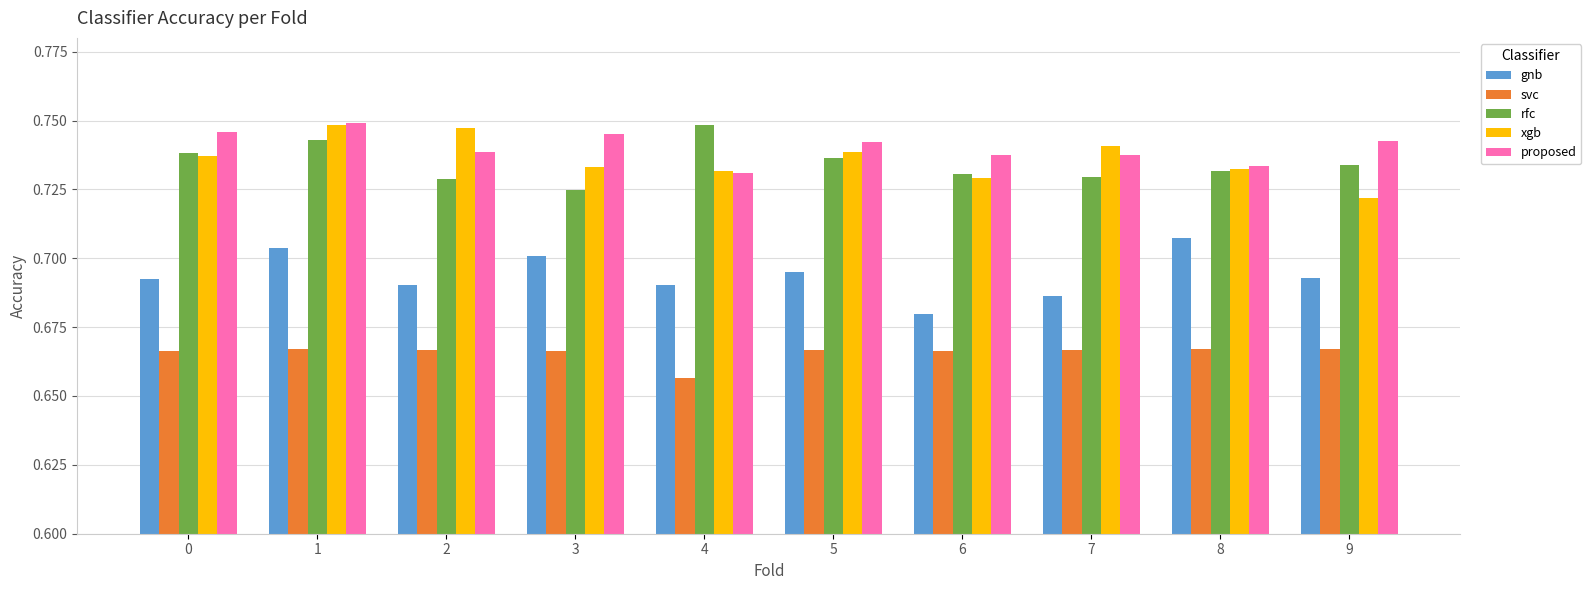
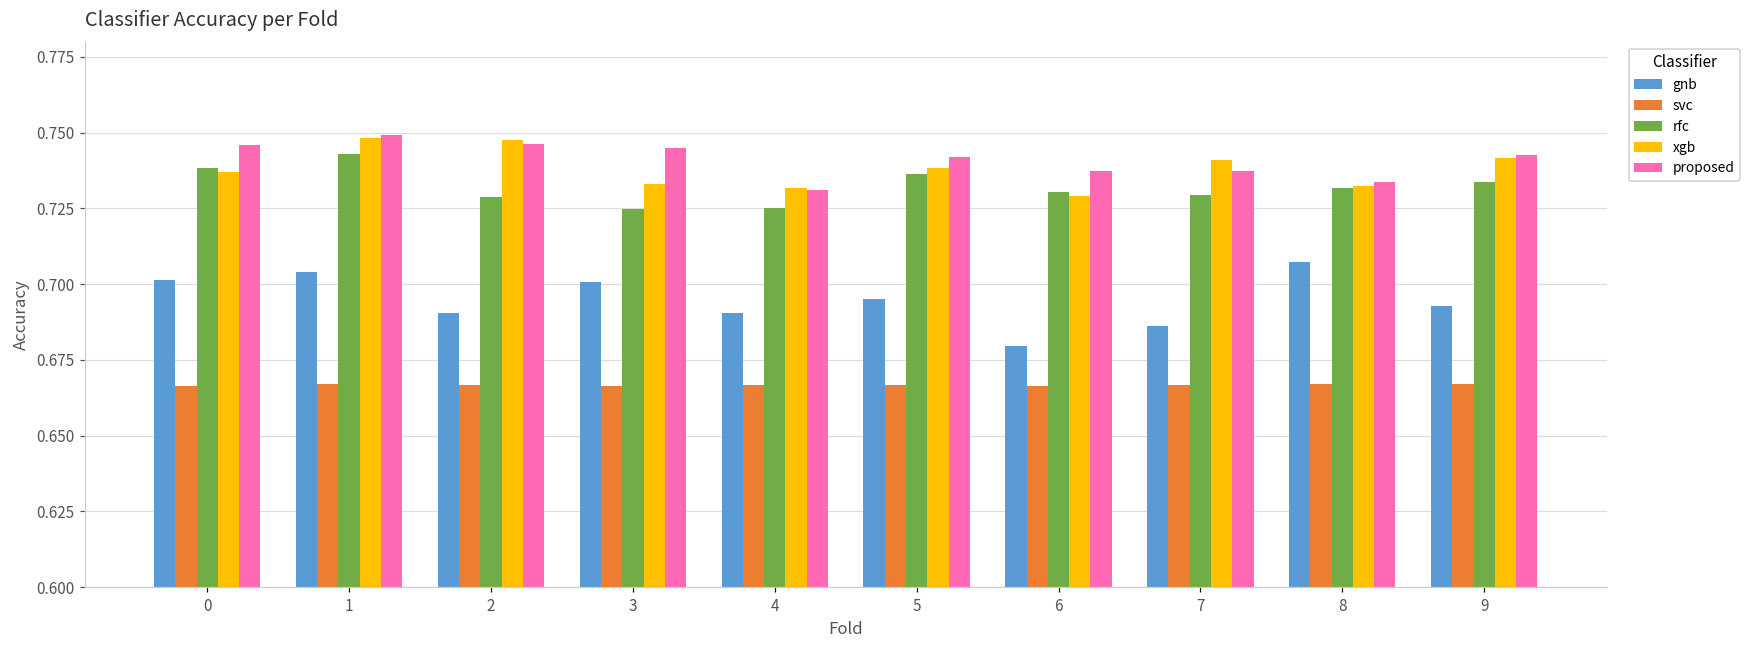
gnb, 0: 0.692 -> 0.701
proposed, 2: 0.739 -> 0.746
svc, 4: 0.656 -> 0.667
rfc, 4: 0.748 -> 0.725
xgb, 9: 0.722 -> 0.742
